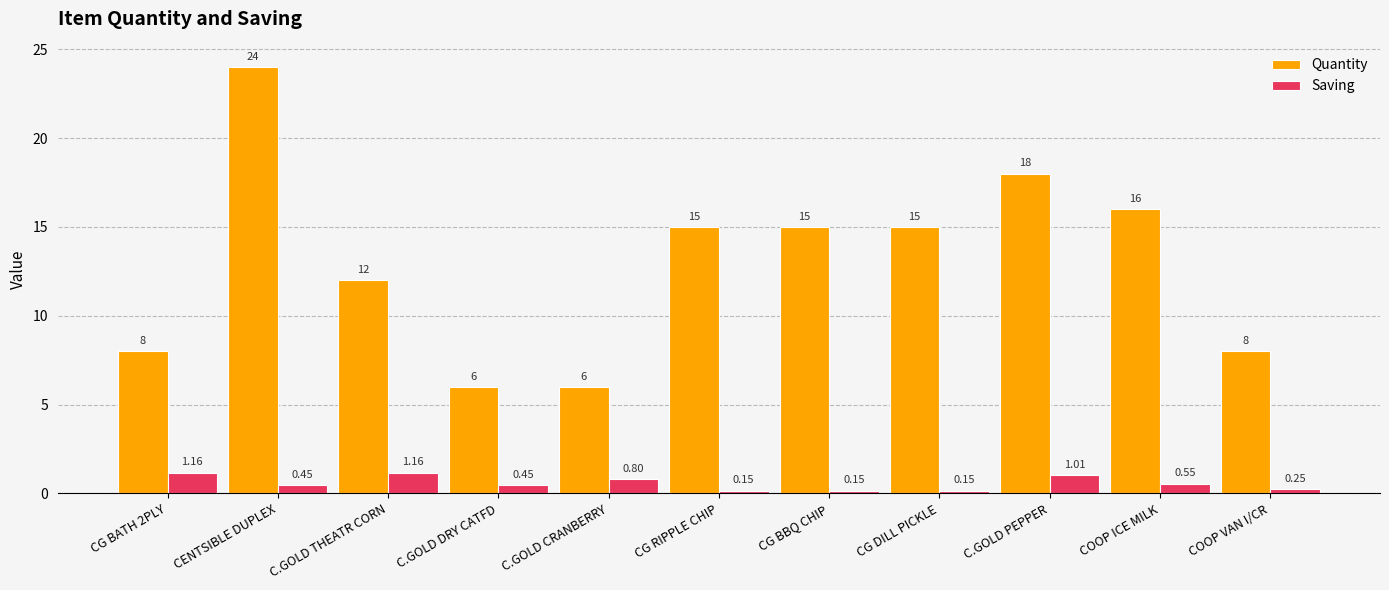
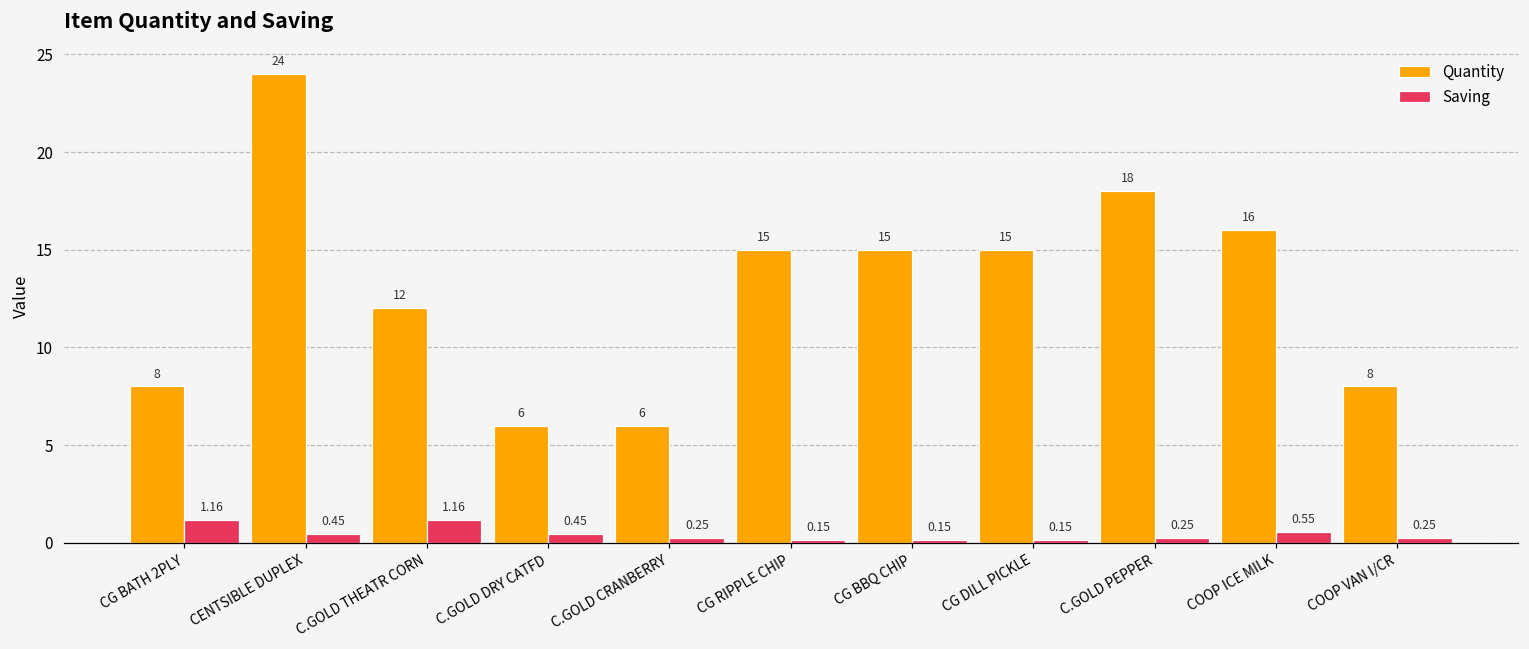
Saving, C.GOLD CRANBERRY: 0.80 -> 0.25
Saving, C.GOLD PEPPER: 1.01 -> 0.25
